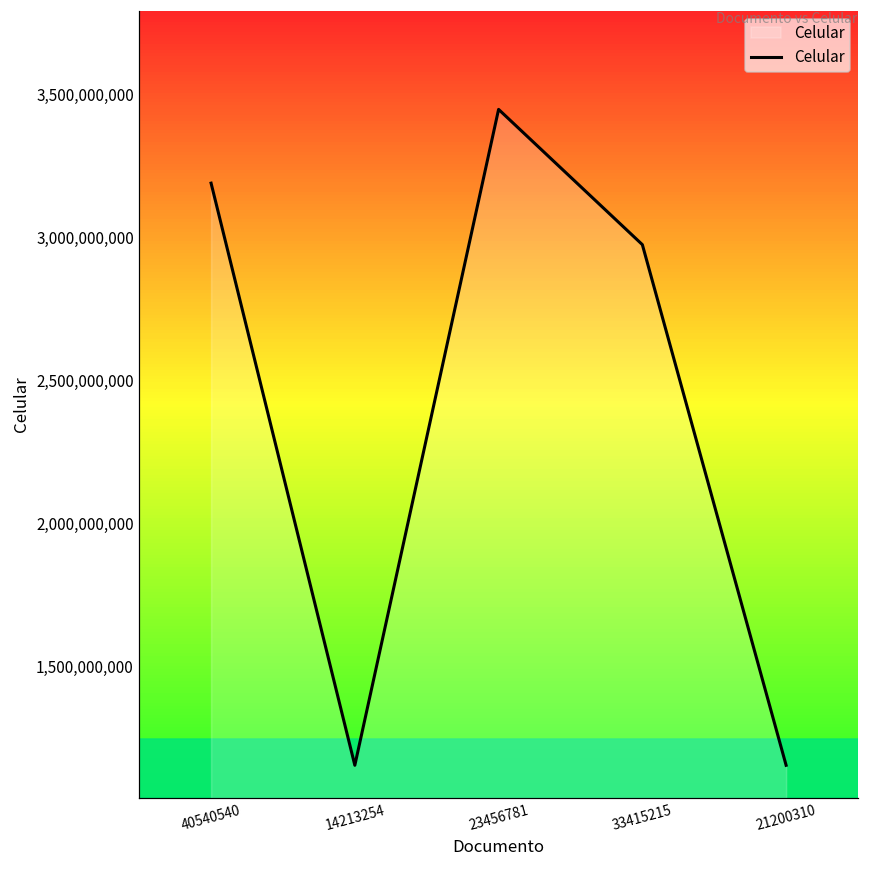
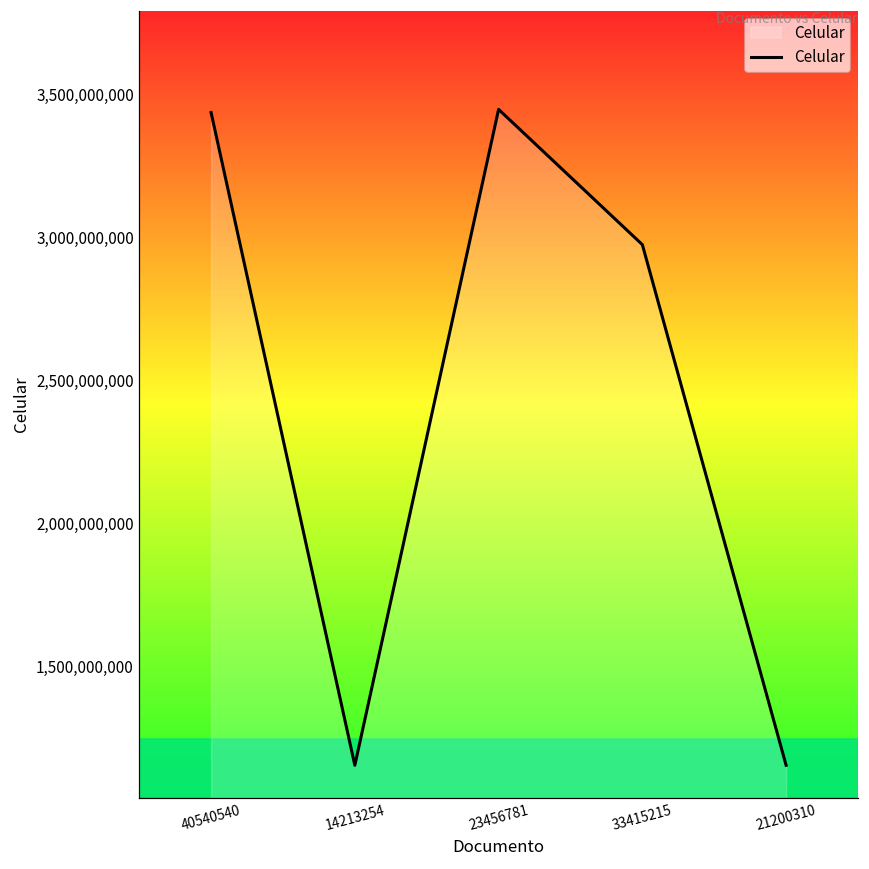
40540540: 3,190,000,000 -> 3,440,000,000
